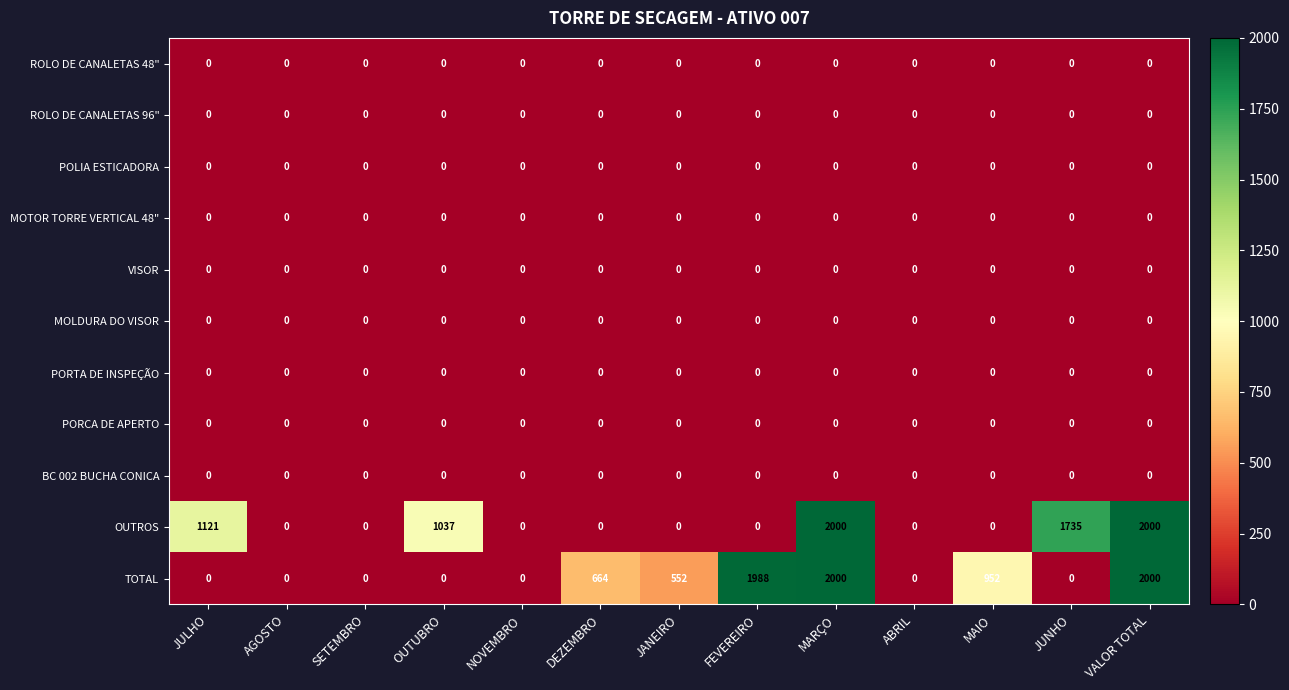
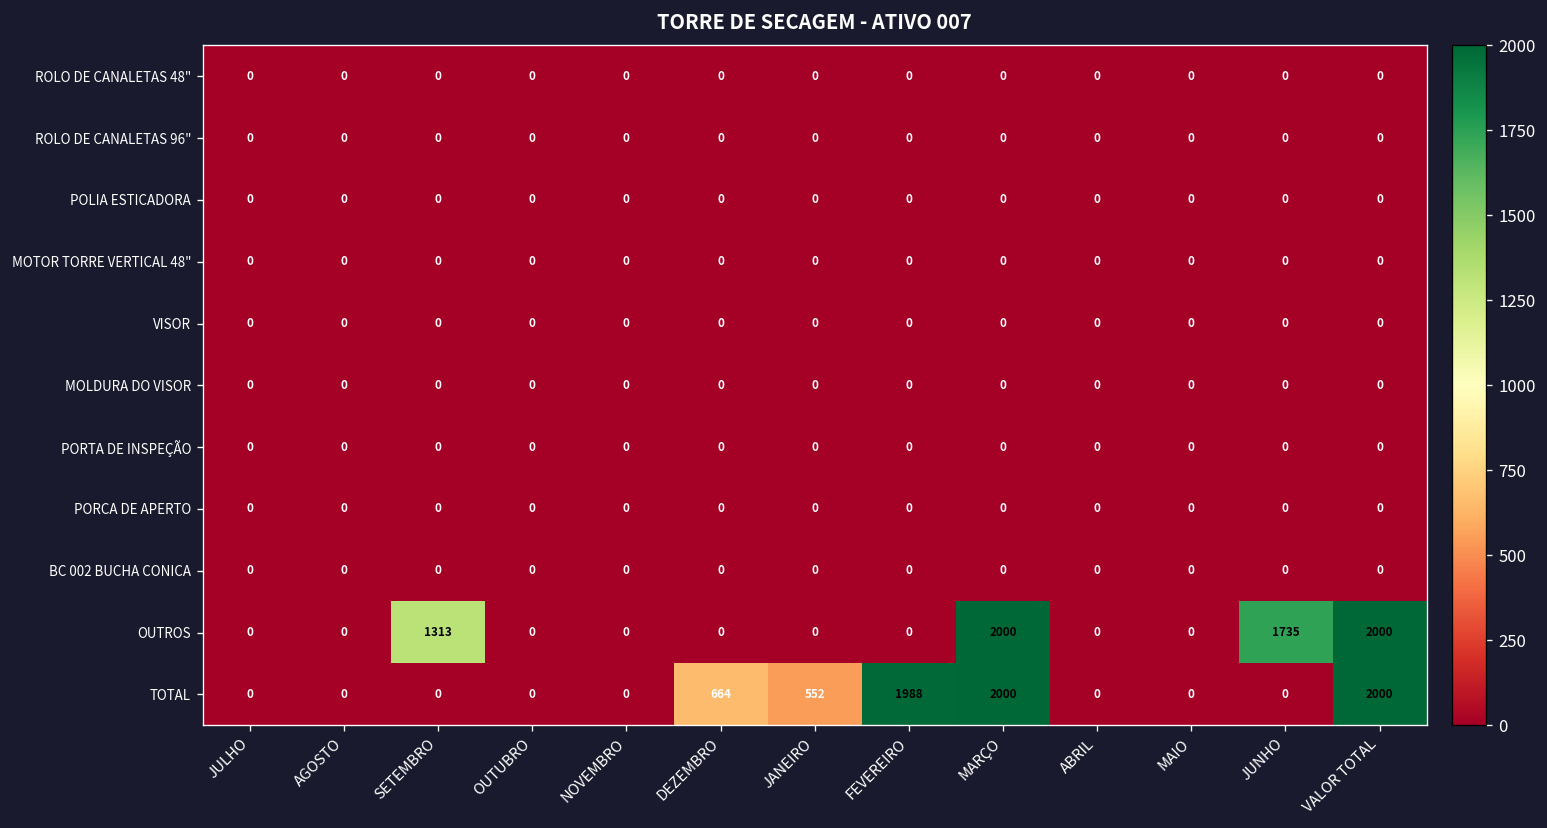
OUTROS, JULHO: 1121 -> 0
OUTROS, SETEMBRO: 0 -> 1313
OUTROS, OUTUBRO: 1037 -> 0
TOTAL, MAIO: 952 -> 0
